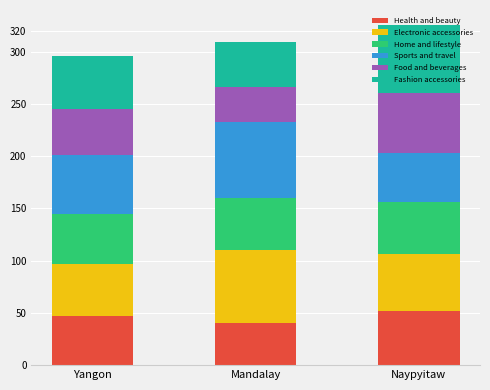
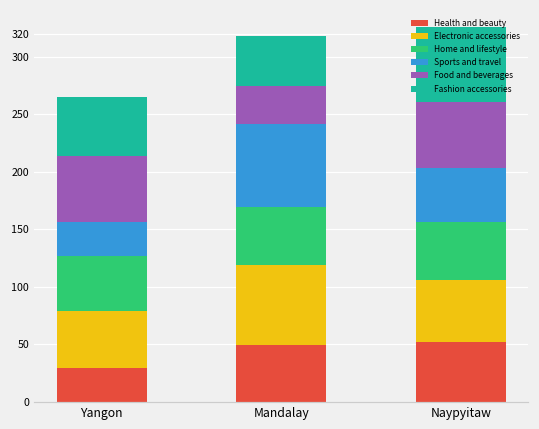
Health and beauty, Yangon: 47 -> 29
Sports and travel, Yangon: 56 -> 29
Food and beverages, Yangon: 44 -> 58
Health and beauty, Mandalay: 40 -> 49
